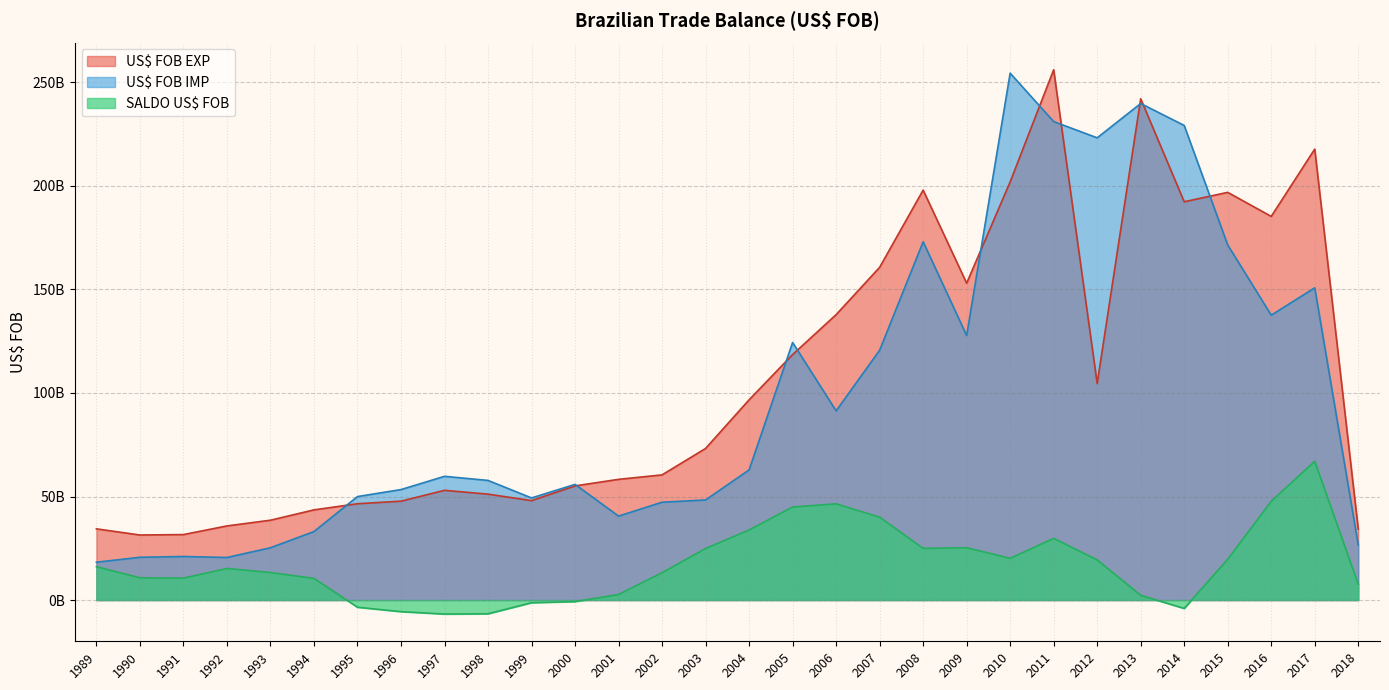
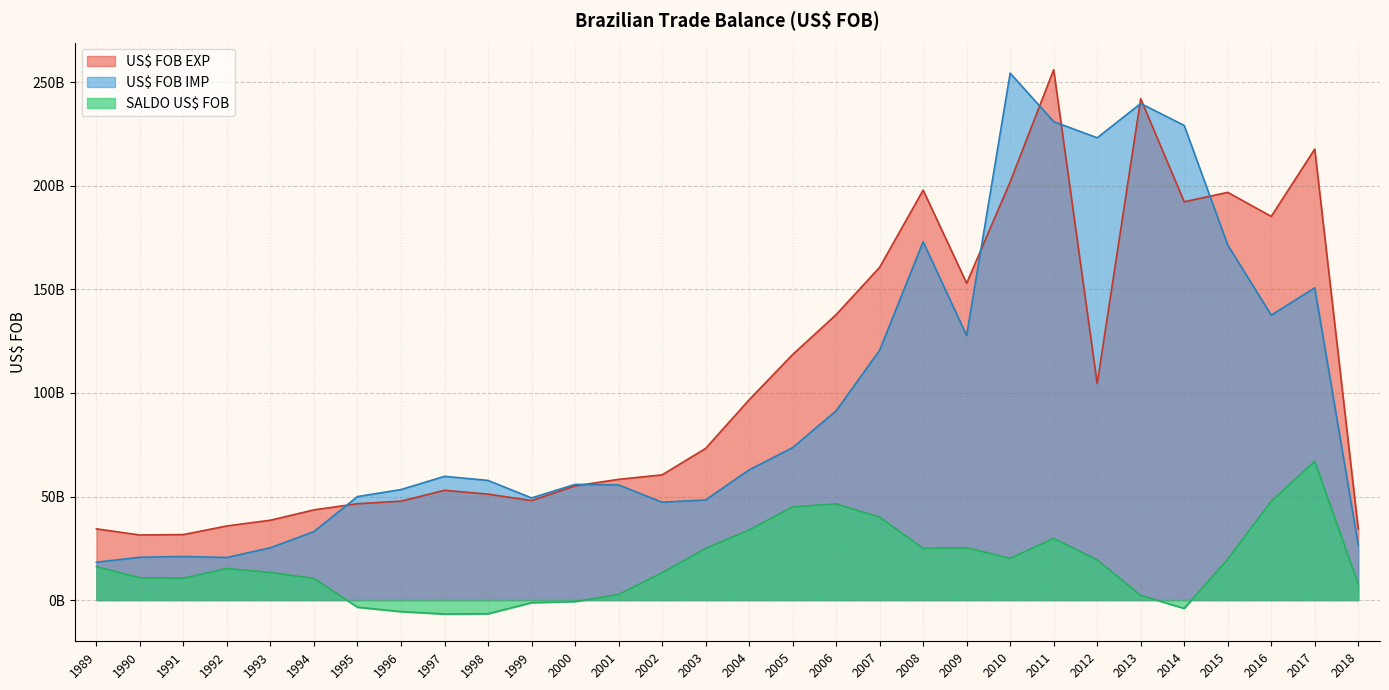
US$ FOB IMP, 2001: 41000000000 -> 56000000000
US$ FOB IMP, 2005: 124000000000 -> 74000000000
